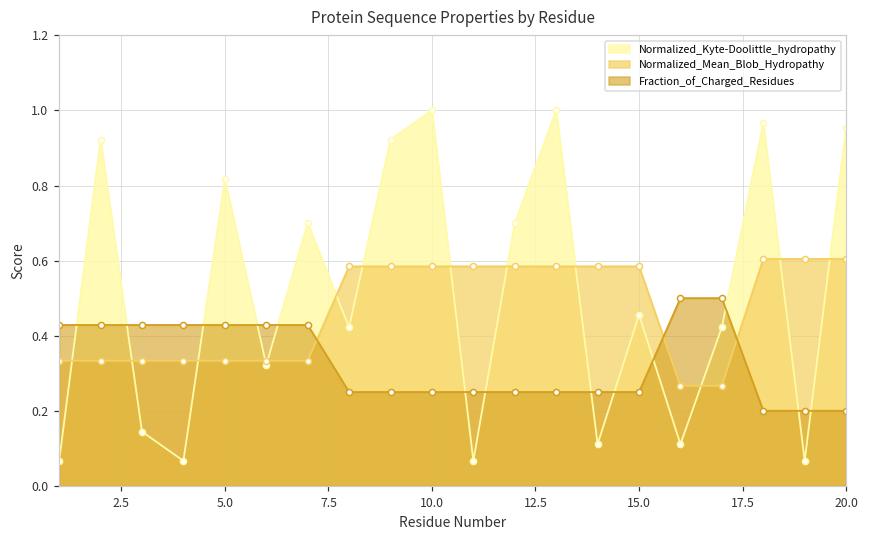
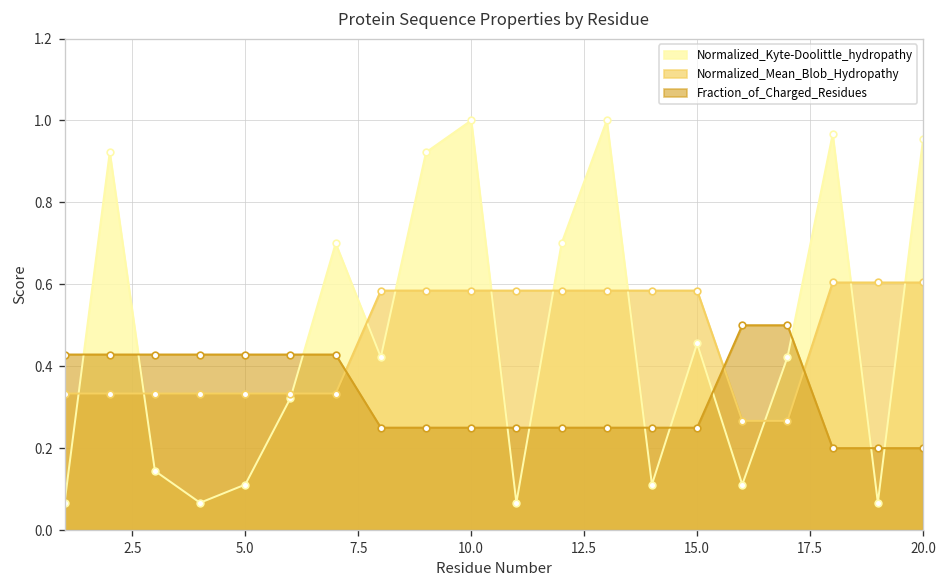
Normalized_Kyte-Doolittle_hydropathy, 5.0: 0.82 -> 0.11
